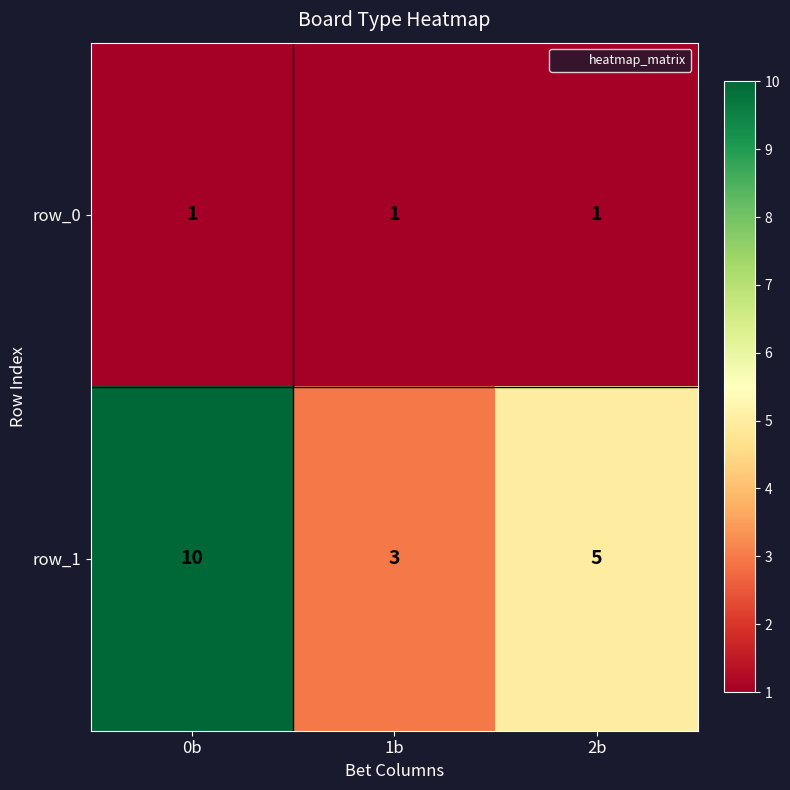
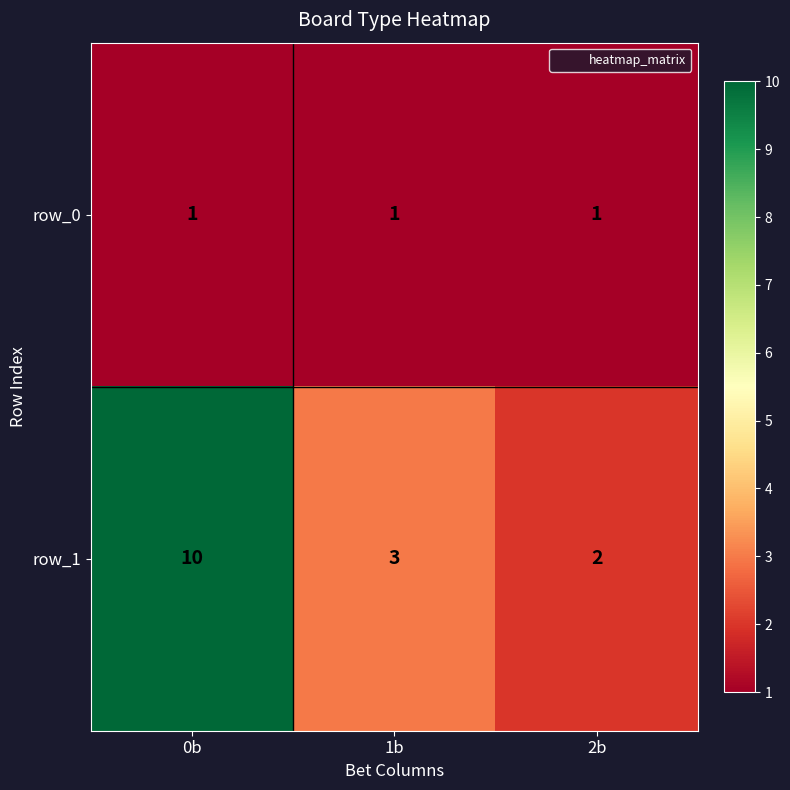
row_1, 2b: 5 -> 2
